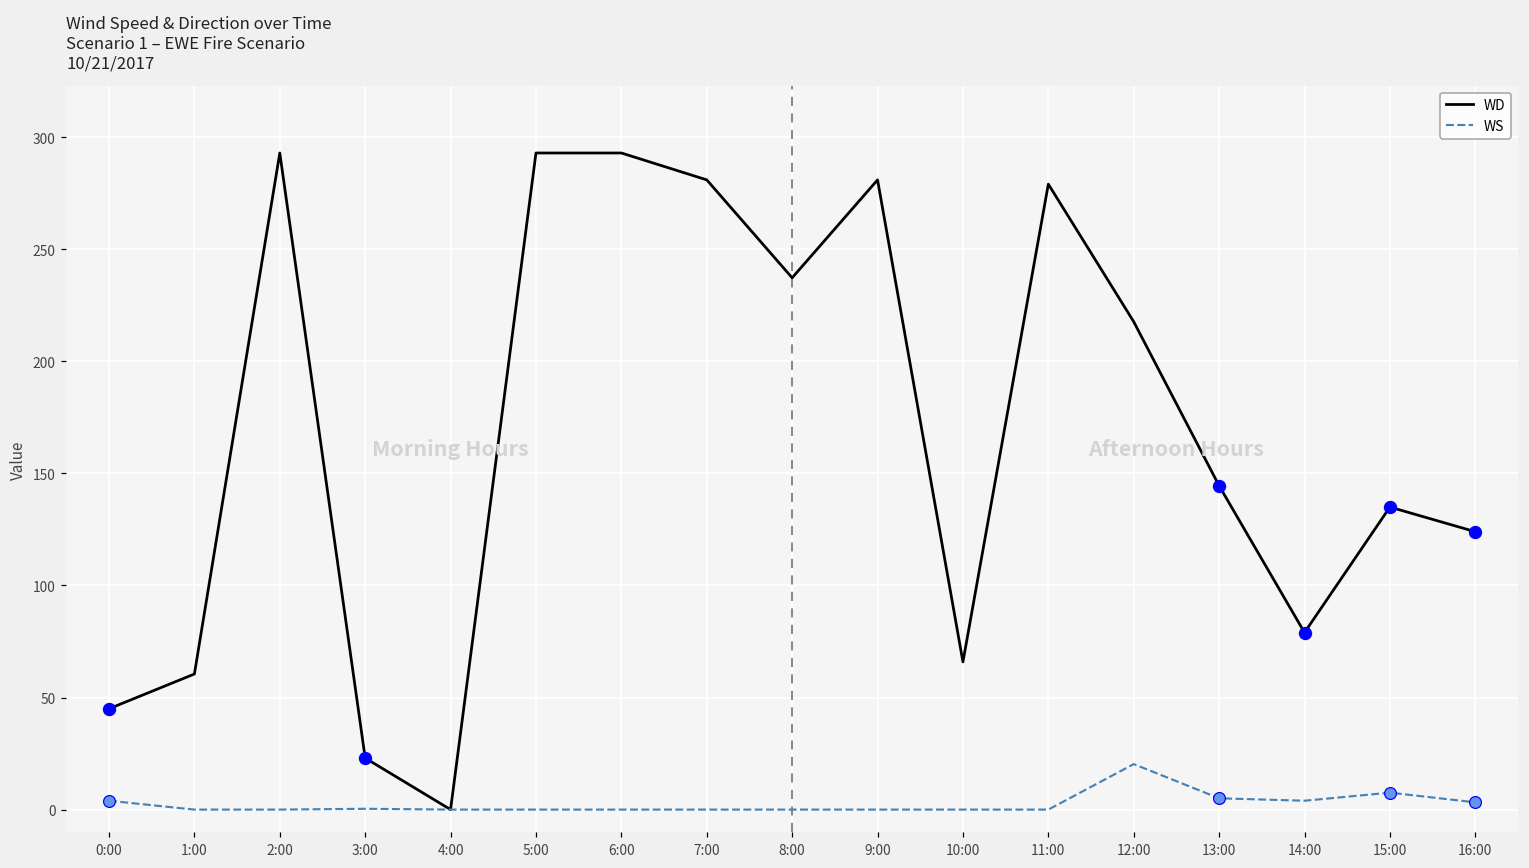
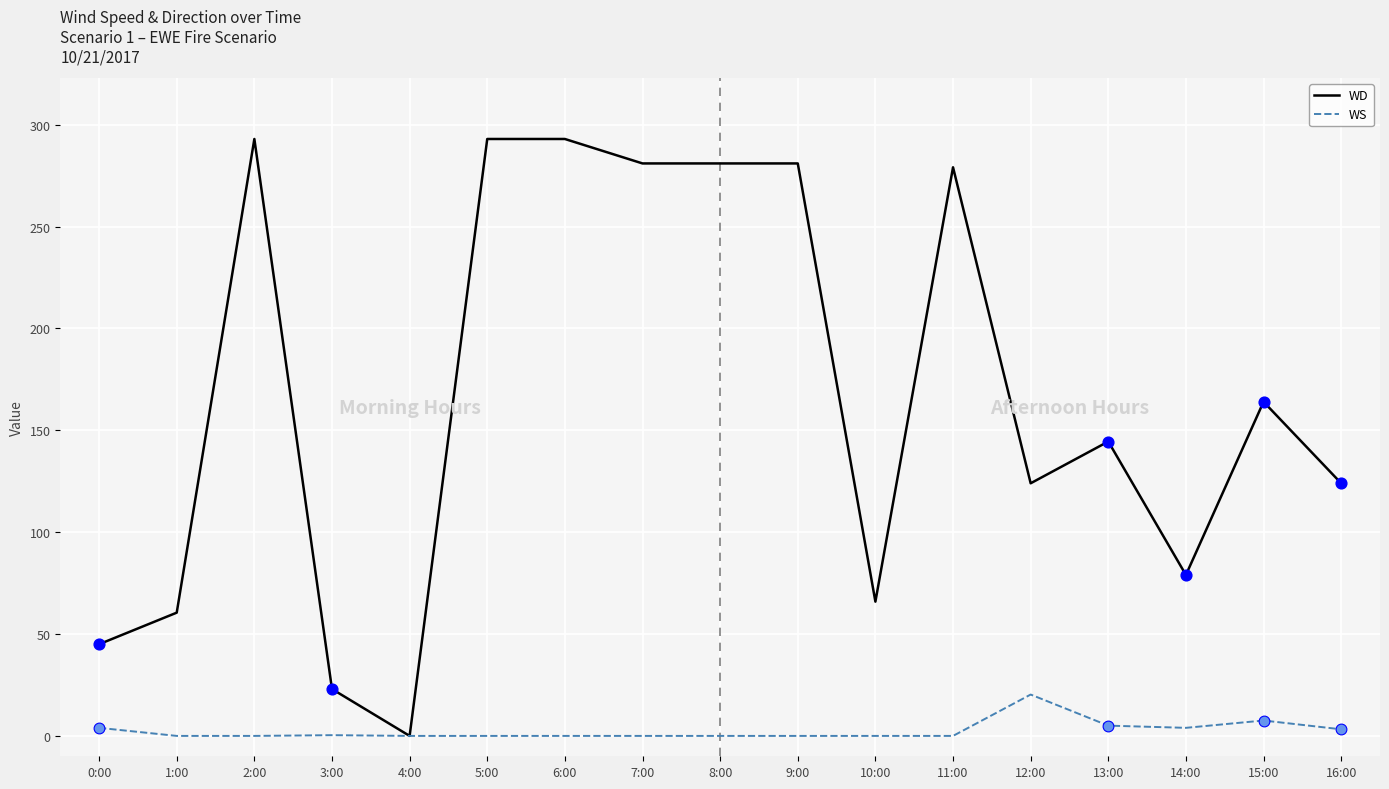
WD, 8:00: 237 -> 281
WD, 12:00: 218 -> 124
WD, 15:00: 135 -> 164
